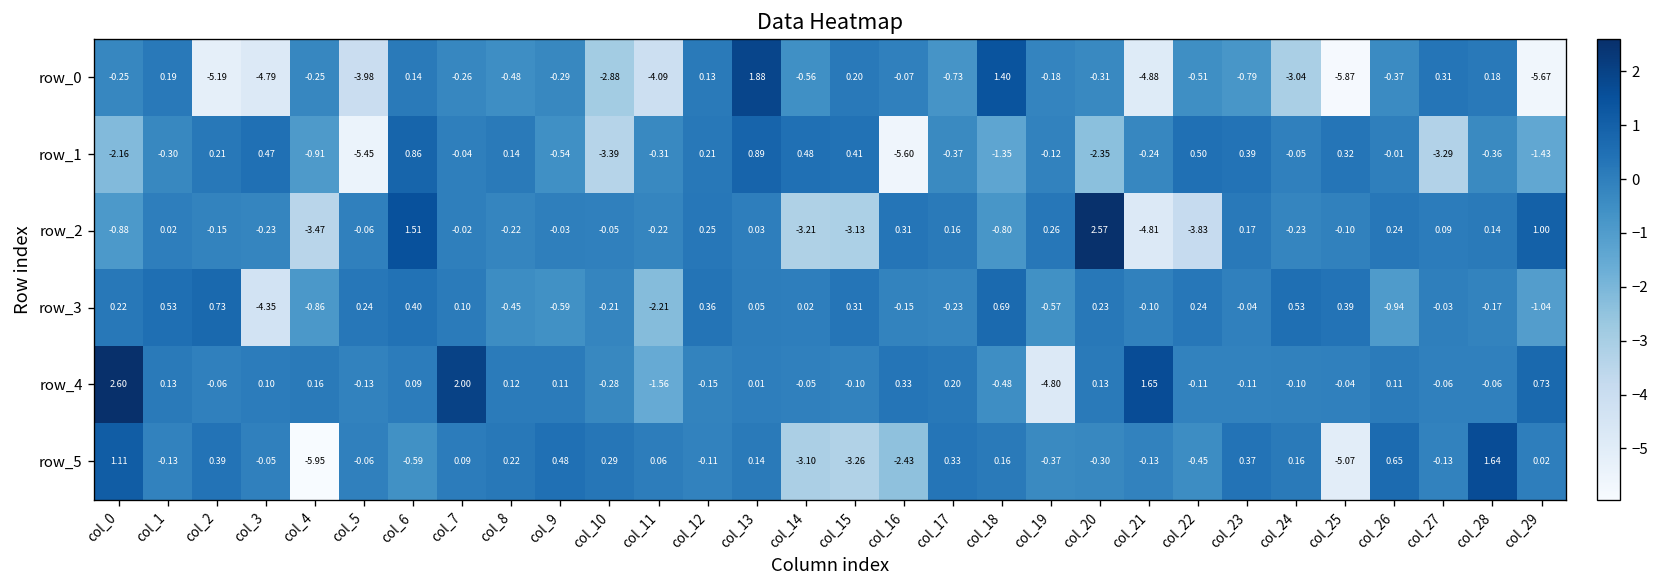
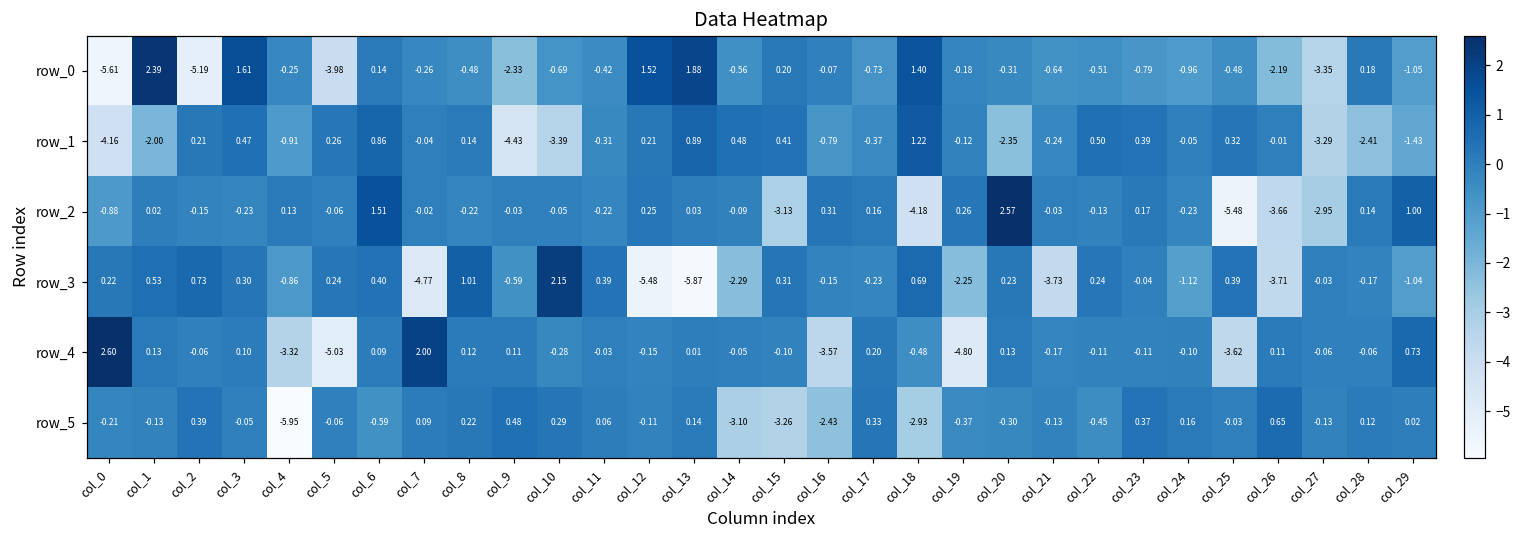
row_0, col_0: -0.25 -> -5.61
row_0, col_1: 0.19 -> 2.39
row_0, col_3: -4.79 -> 1.61
row_0, col_9: -0.29 -> -2.33
row_0, col_10: -2.88 -> -0.69
row_0, col_11: -4.09 -> -0.42
row_0, col_12: 0.13 -> 1.52
row_0, col_21: -4.88 -> -0.64
row_0, col_24: -3.04 -> -0.96
row_0, col_25: -5.87 -> -0.48
row_0, col_26: -0.37 -> -2.19
row_0, col_27: 0.31 -> -3.35
row_0, col_29: -5.67 -> -1.05
row_1, col_0: -2.16 -> -4.16
row_1, col_1: -0.30 -> -2.00
row_1, col_5: -5.45 -> 0.26
row_1, col_9: -0.54 -> -4.43
row_1, col_16: -5.60 -> -0.79
row_1, col_18: -1.35 -> 1.22
row_1, col_28: -0.36 -> -2.41
row_2, col_4: -3.47 -> 0.13
row_2, col_14: -3.21 -> -0.09
row_2, col_18: -0.80 -> -4.18
row_2, col_21: -4.81 -> -0.03
row_2, col_22: -3.83 -> -0.13
row_2, col_25: -0.10 -> -5.48
row_2, col_26: 0.24 -> -3.66
row_2, col_27: 0.09 -> -2.95
row_3, col_3: -4.35 -> 0.30
row_3, col_7: 0.10 -> -4.77
row_3, col_8: -0.45 -> 1.01
row_3, col_10: -0.21 -> 2.15
row_3, col_11: -2.21 -> 0.39
row_3, col_12: 0.36 -> -5.48
row_3, col_13: 0.05 -> -5.87
row_3, col_14: 0.02 -> -2.29
row_3, col_19: -0.57 -> -2.25
row_3, col_21: -0.10 -> -3.73
row_3, col_24: 0.53 -> -1.12
row_3, col_26: -0.94 -> -3.71
row_4, col_4: 0.16 -> -3.32
row_4, col_5: -0.13 -> -5.03
row_4, col_11: -1.56 -> -0.03
row_4, col_16: 0.33 -> -3.57
row_4, col_21: 1.65 -> -0.17
row_4, col_25: -0.04 -> -3.62
row_5, col_0: 1.11 -> -0.21
row_5, col_18: 0.16 -> -2.93
row_5, col_25: -5.07 -> -0.03
row_5, col_28: 1.64 -> 0.12
